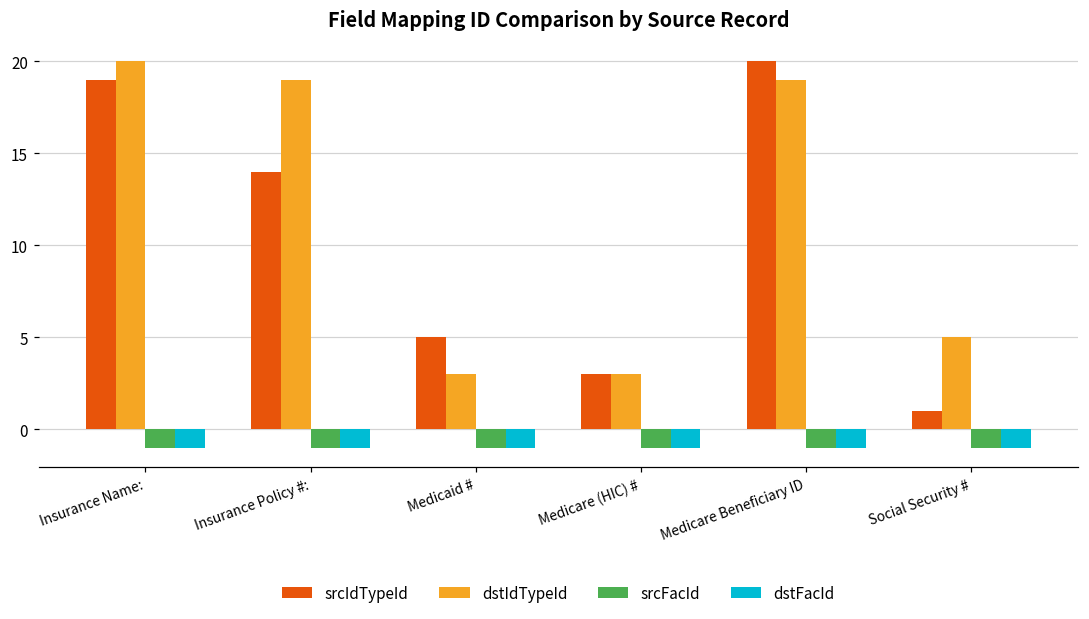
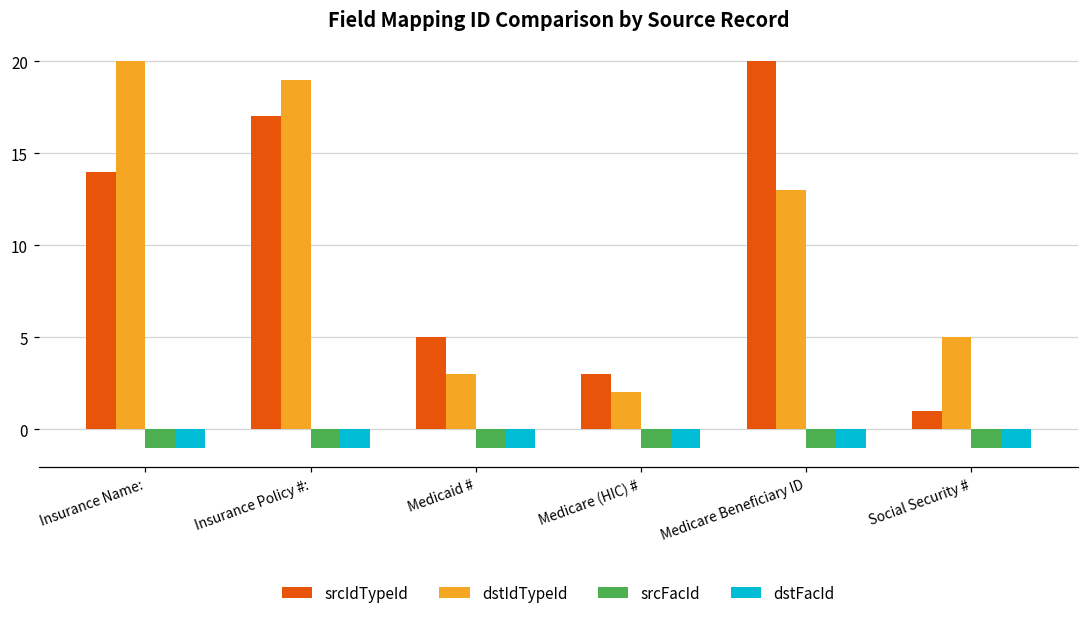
srcIdTypeId, Insurance Name:: 19 -> 14
srcIdTypeId, Insurance Policy #:: 14 -> 17
dstIdTypeId, Medicare (HIC) #: 3 -> 2
dstIdTypeId, Medicare Beneficiary ID: 19 -> 13
